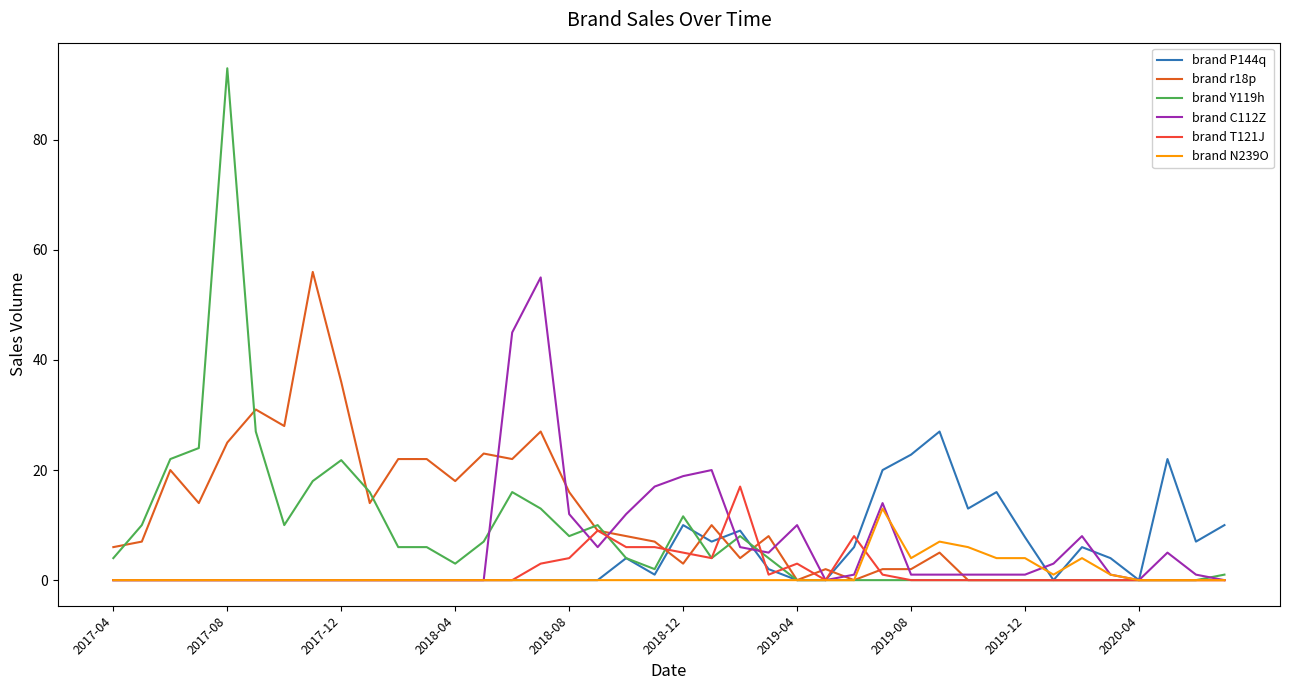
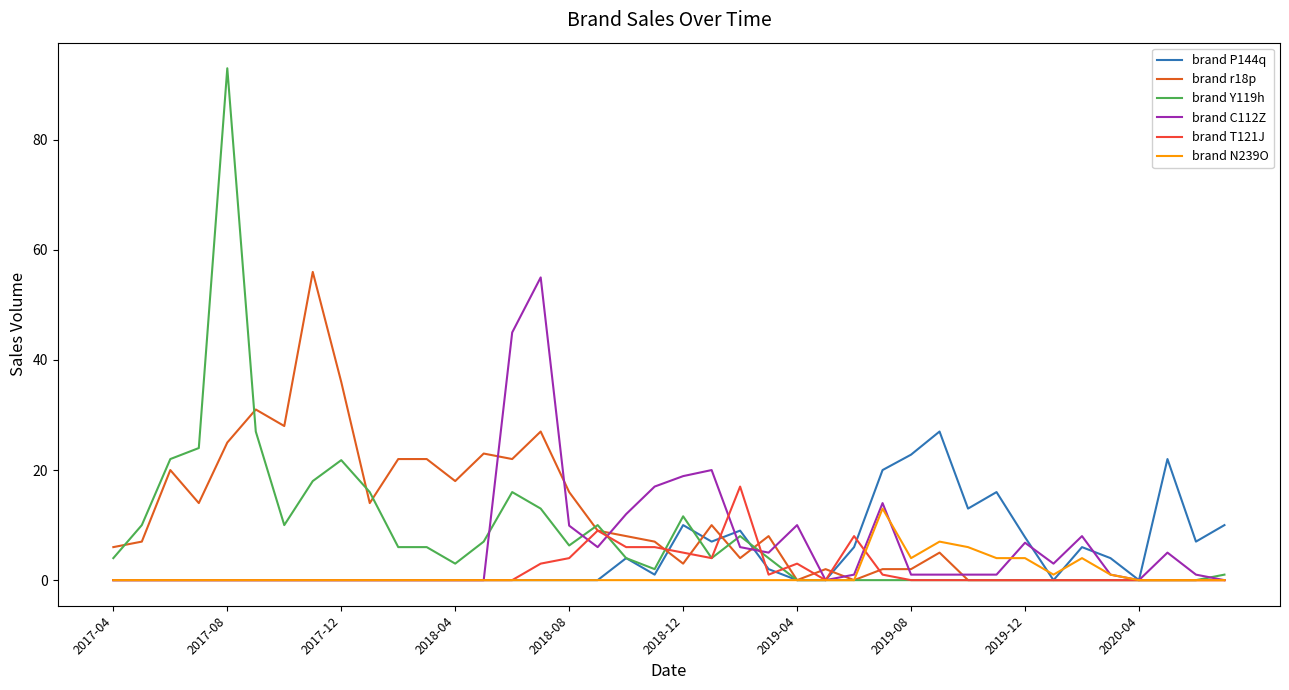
brand Y119h, 2018-08: 8 -> 6
brand C112Z, 2018-08: 12 -> 10
brand C112Z, 2019-12: 1 -> 7
